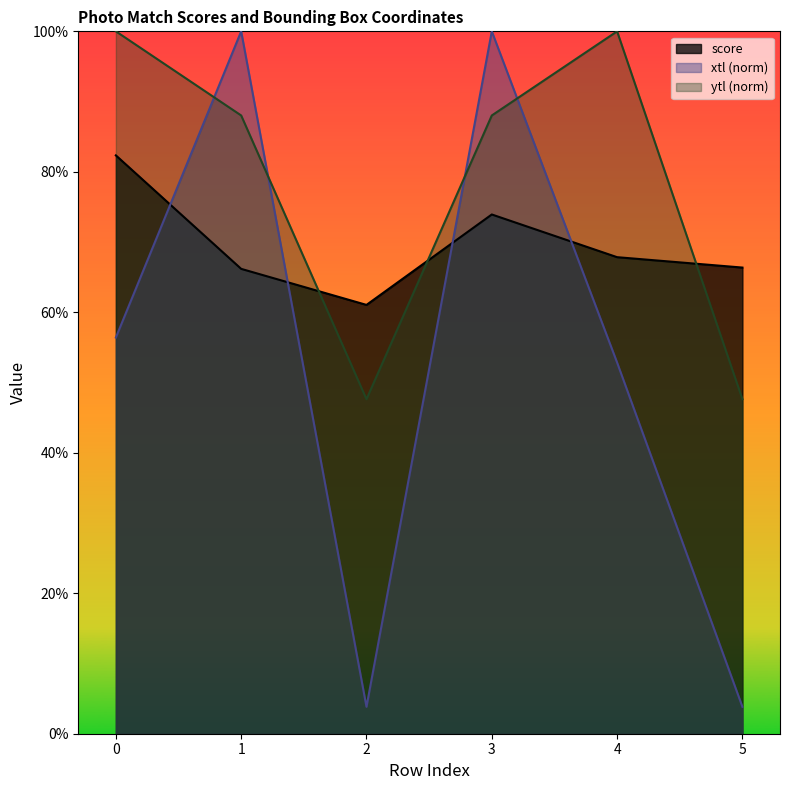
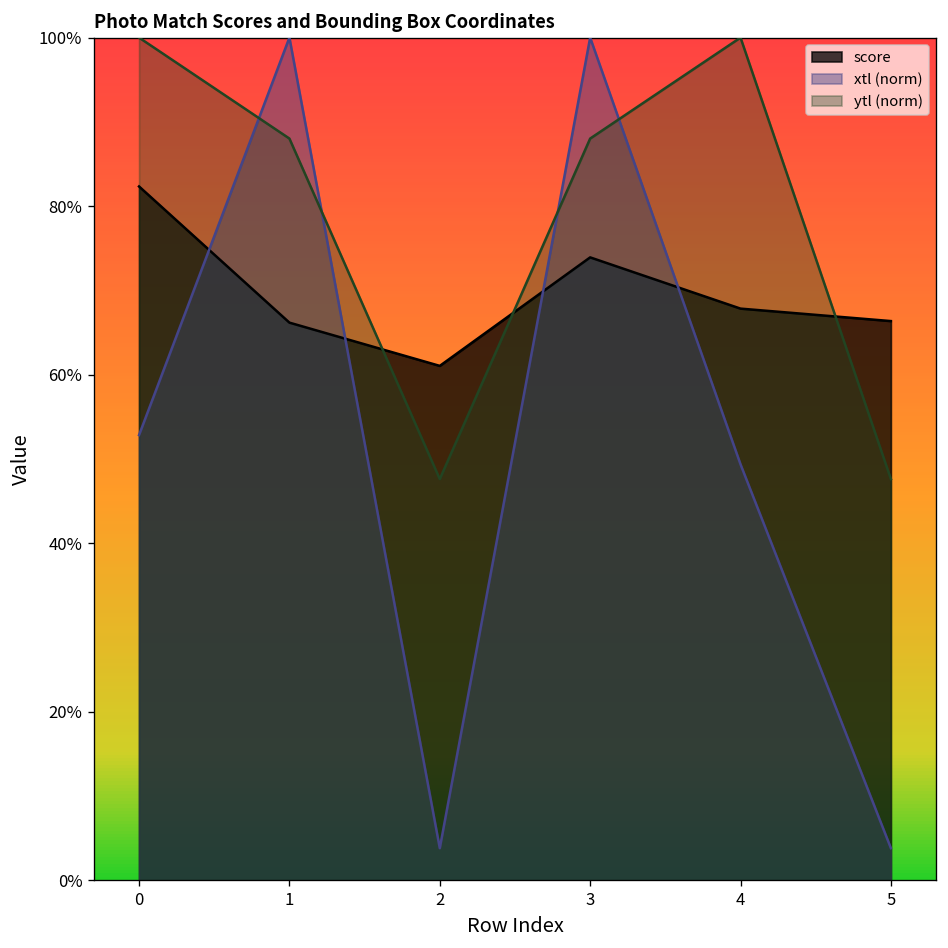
xtl (norm), 0: 56% -> 53%
xtl (norm), 4: 53% -> 49%
